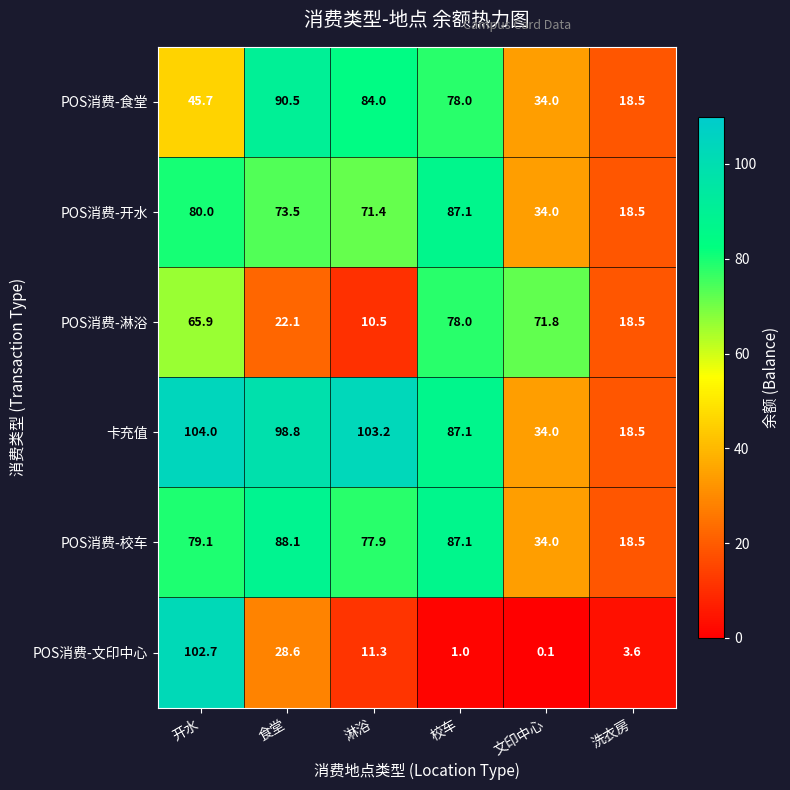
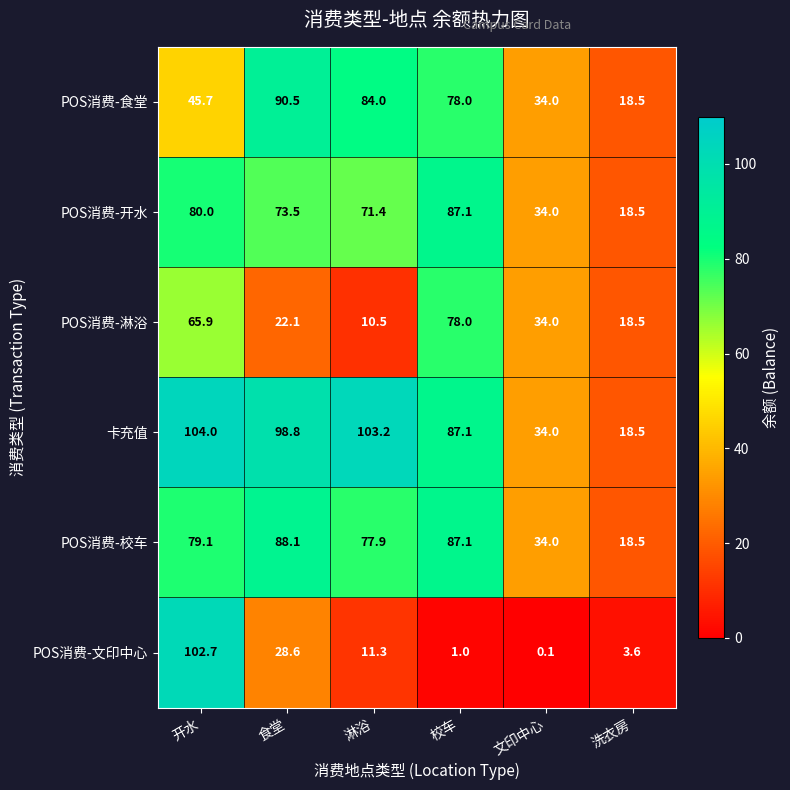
POS消费-淋浴, 文印中心: 71.8 -> 34.0
